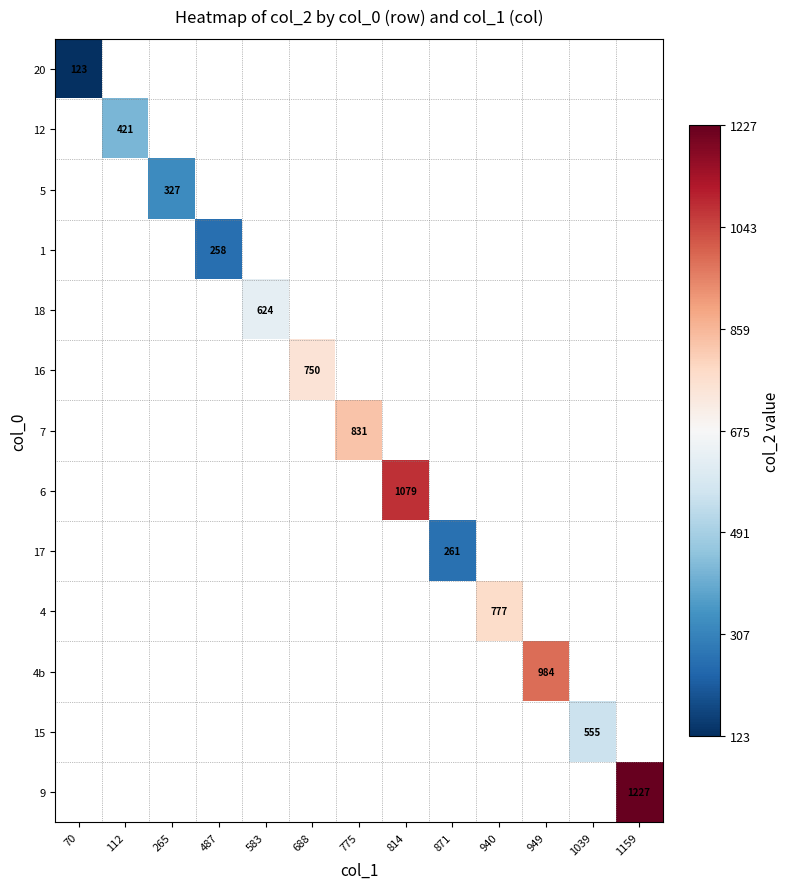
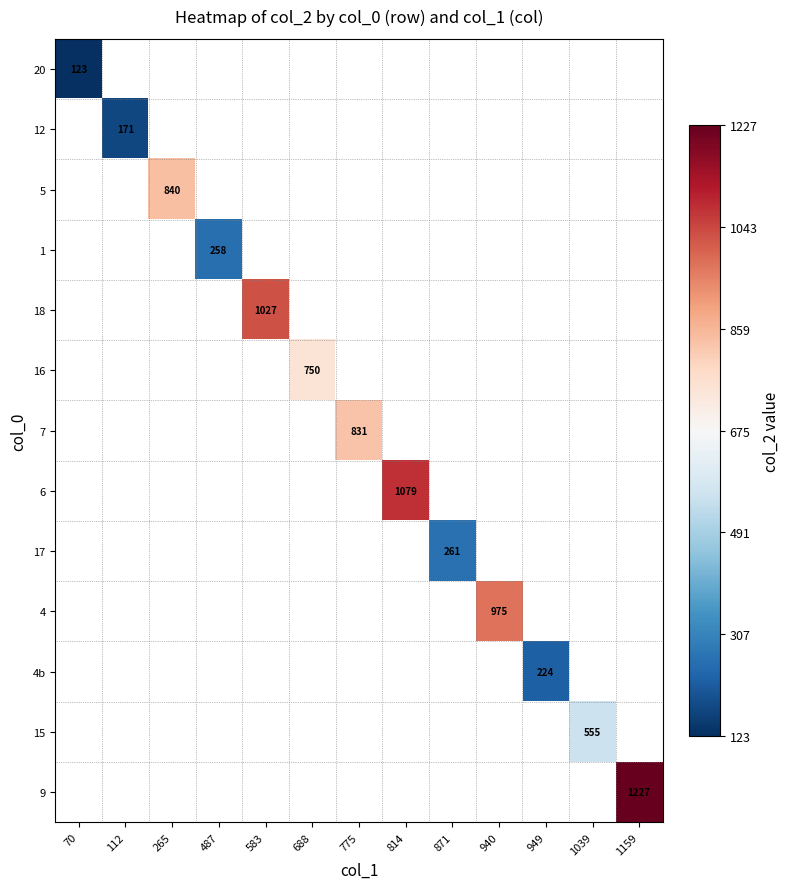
12, 112: 421 -> 171
5, 265: 327 -> 840
18, 583: 624 -> 1027
4, 940: 777 -> 975
4b, 949: 984 -> 224
